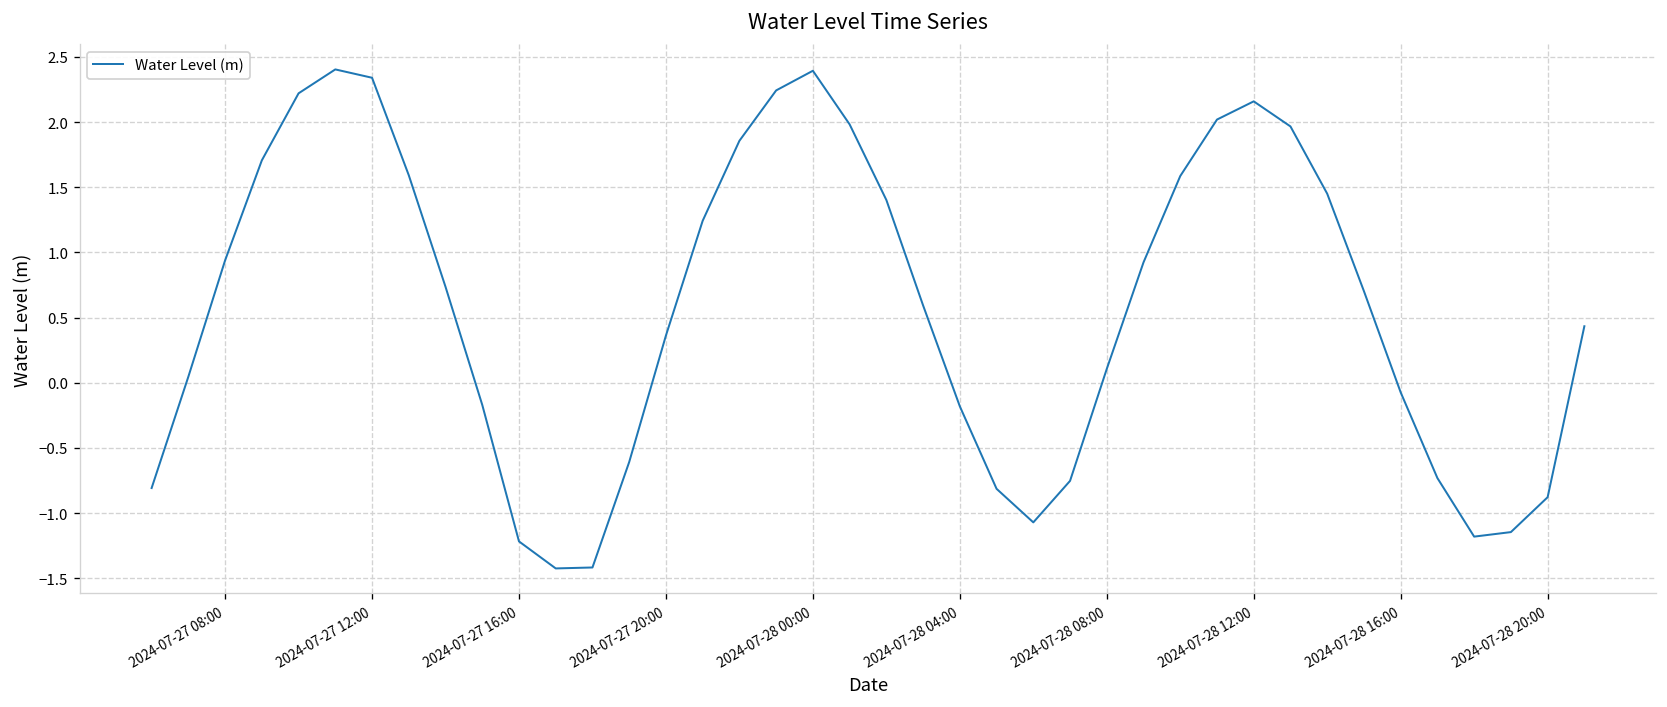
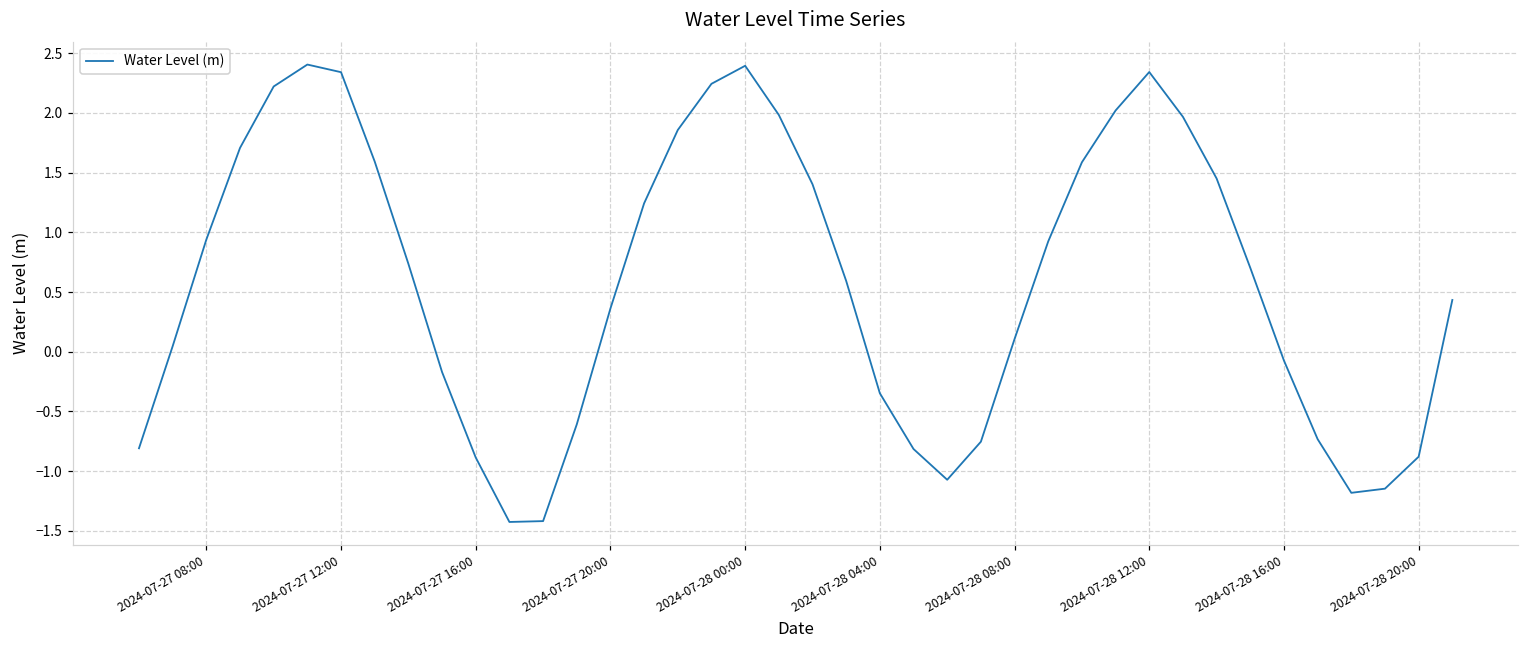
2024-07-27 16:00: -1.22 -> -0.89
2024-07-28 04:00: -0.18 -> -0.35
2024-07-28 12:00: 2.16 -> 2.34
